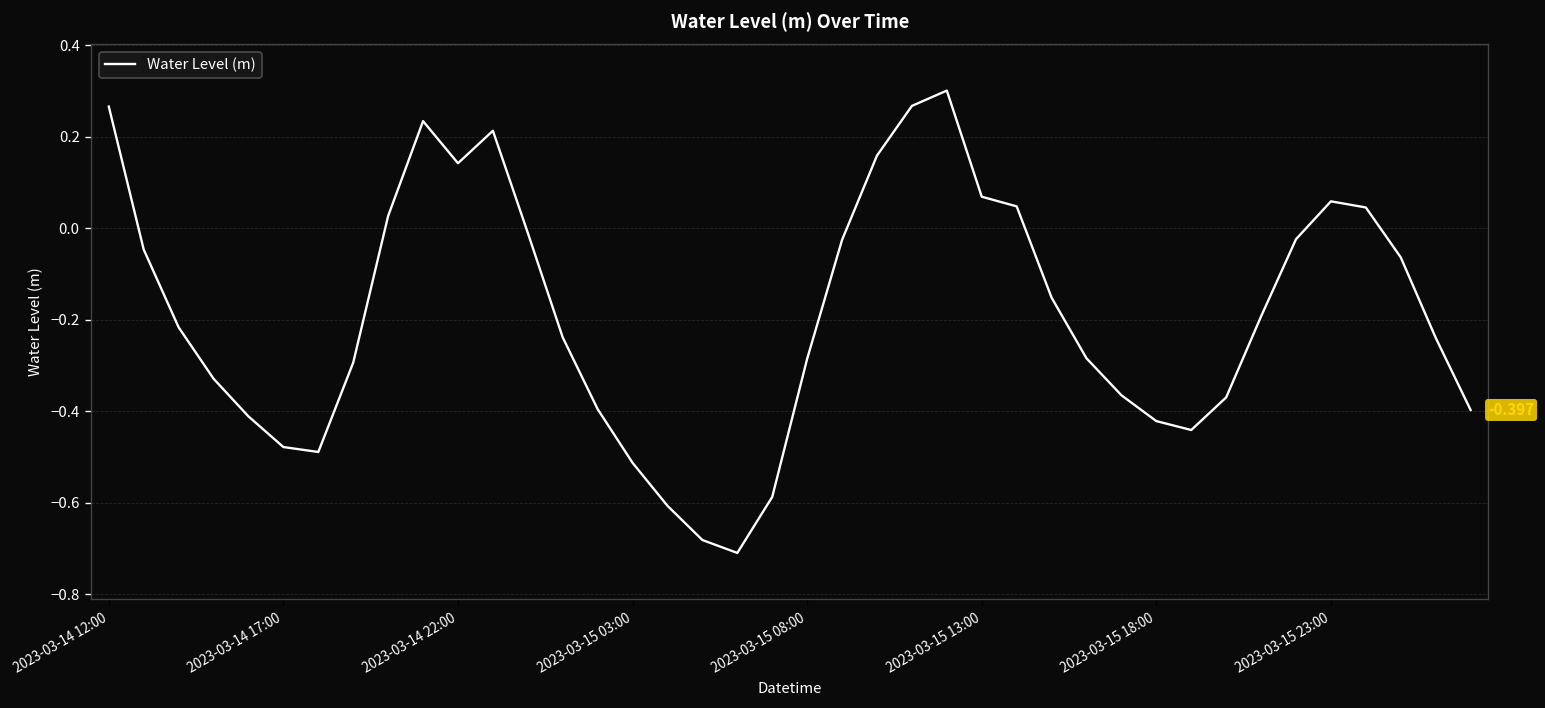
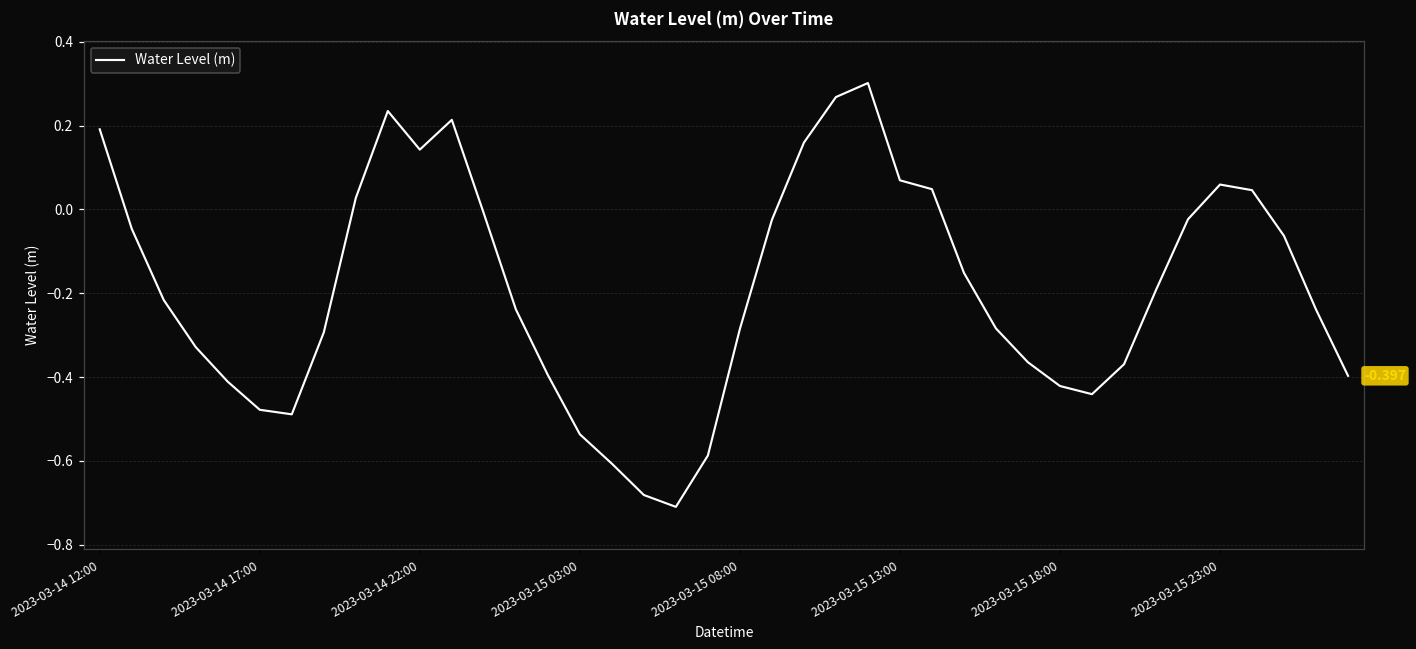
2023-03-14 12:00: 0.27 -> 0.19
2023-03-15 03:00: -0.51 -> -0.54
